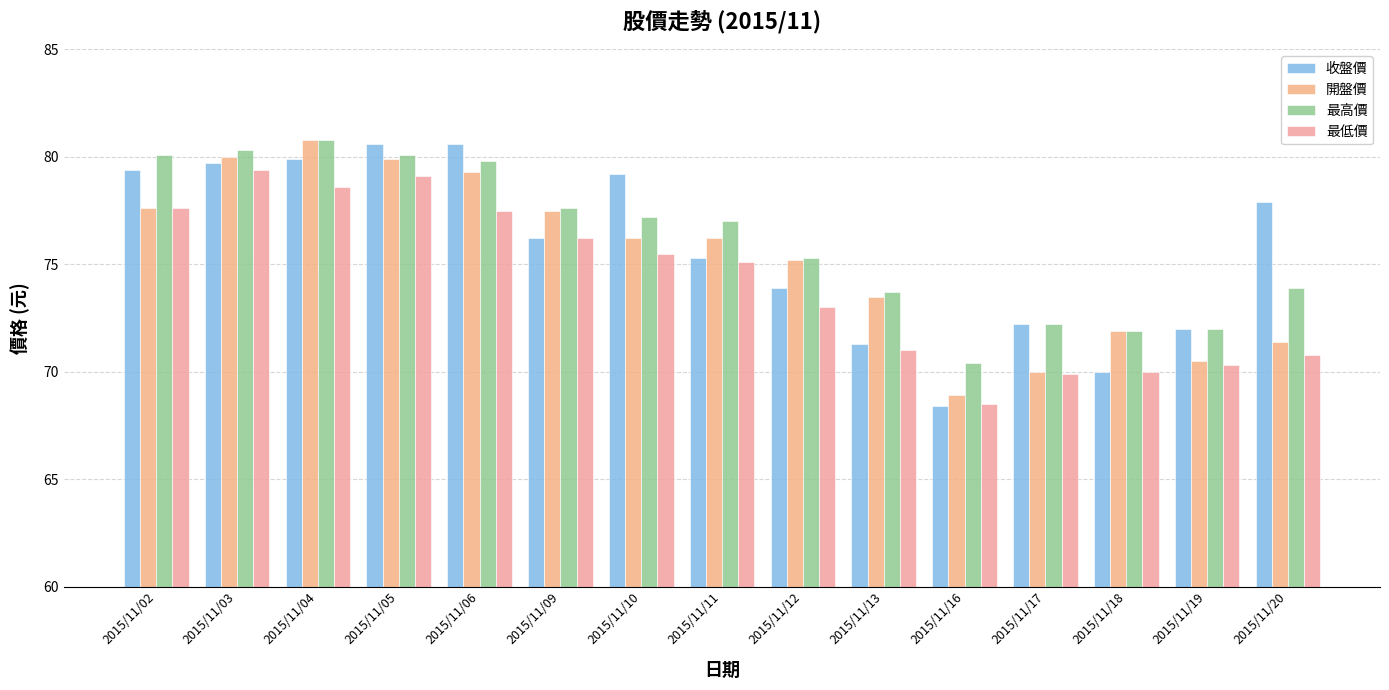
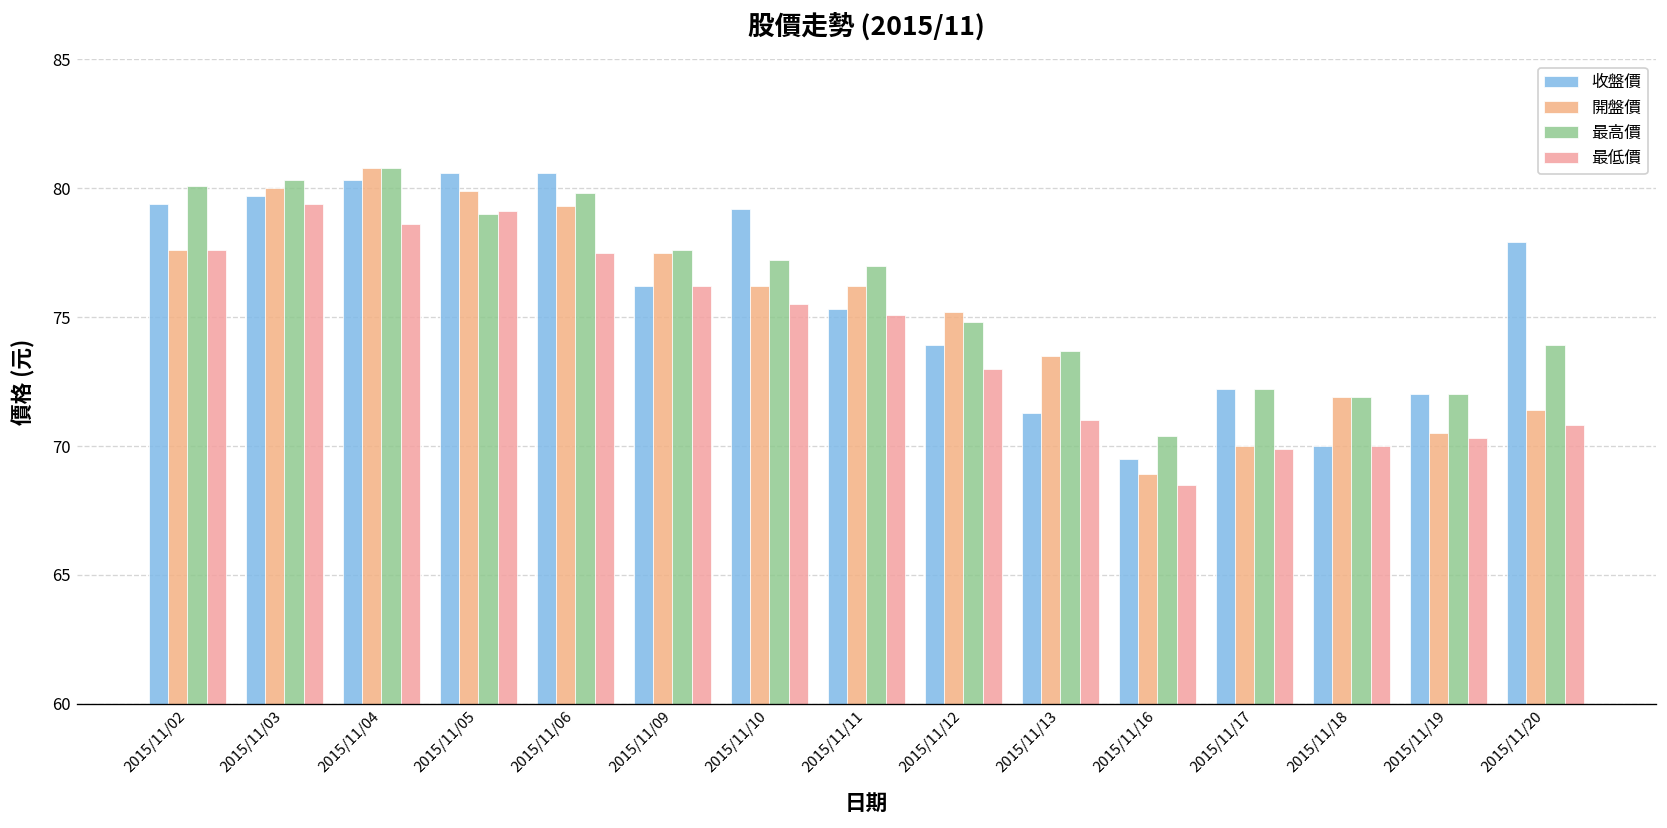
收盤價, 2015/11/04: 79.9 -> 80.3
最高價, 2015/11/05: 80.1 -> 79.0
最高價, 2015/11/12: 75.3 -> 74.8
收盤價, 2015/11/16: 68.4 -> 69.5
